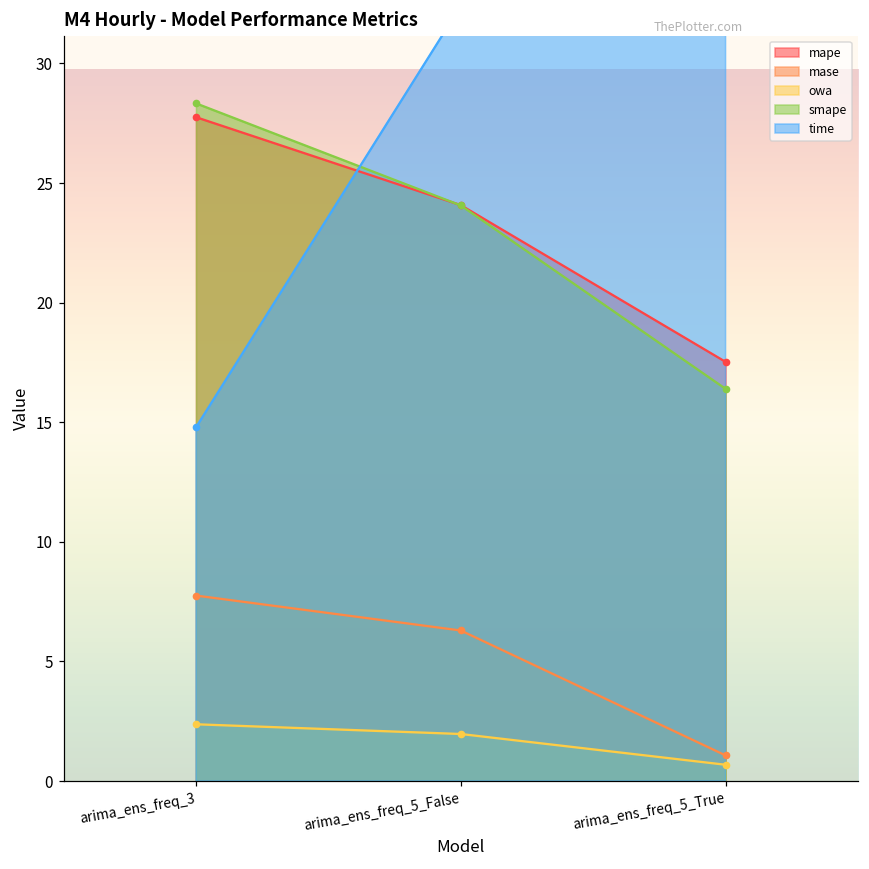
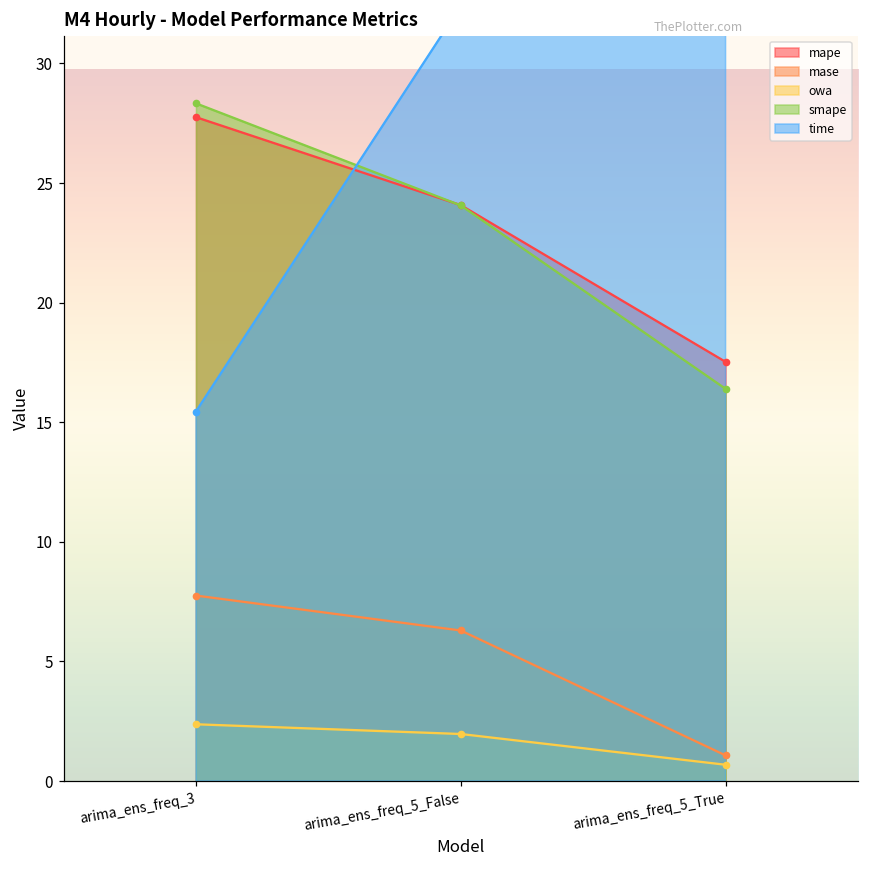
time, arima_ens_freq_3: 14.8 -> 15.4
